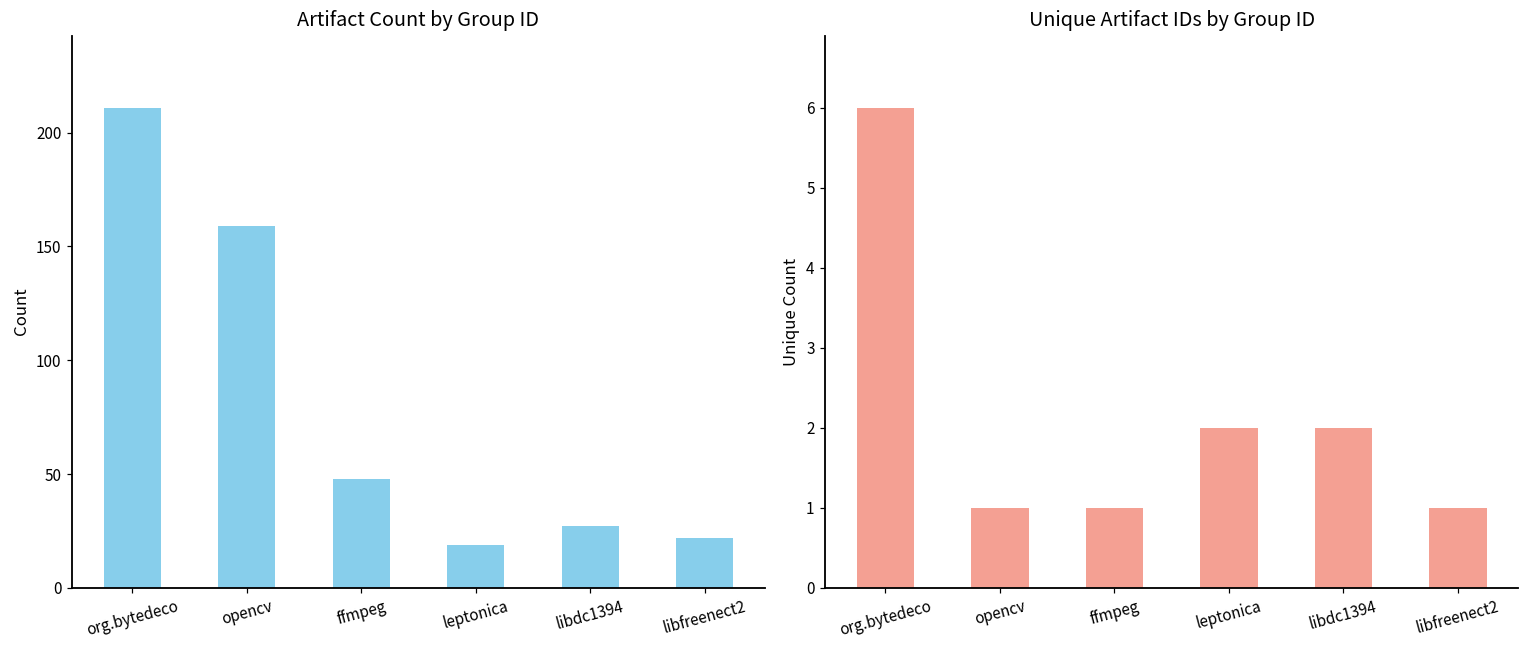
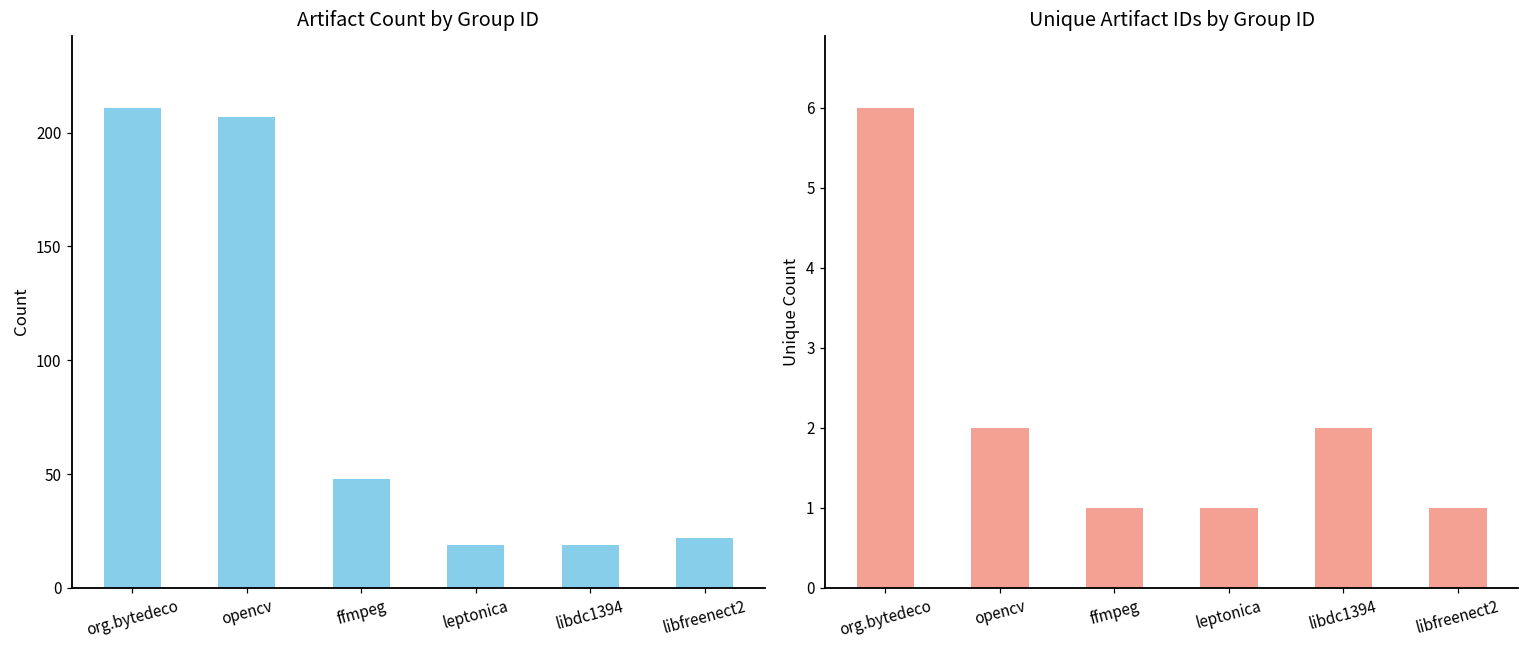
Artifact Count by Group ID, opencv: 159 -> 207
Artifact Count by Group ID, libdc1394: 27 -> 19
Unique Artifact IDs by Group ID, opencv: 1 -> 2
Unique Artifact IDs by Group ID, leptonica: 2 -> 1
